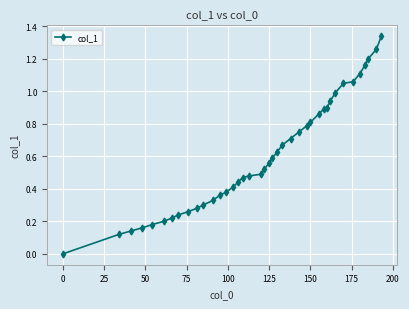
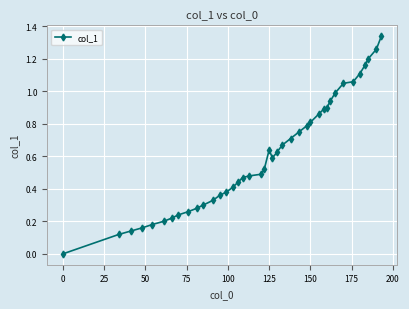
125: 0.56 -> 0.64
